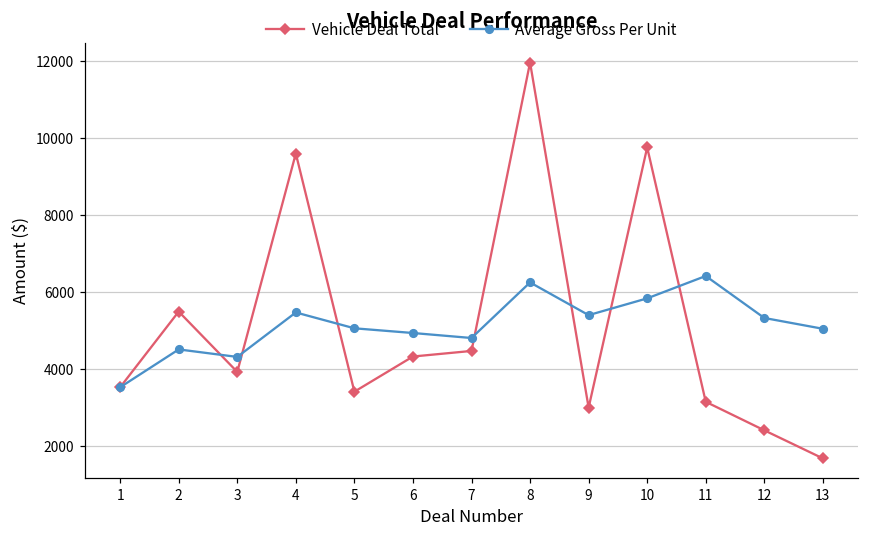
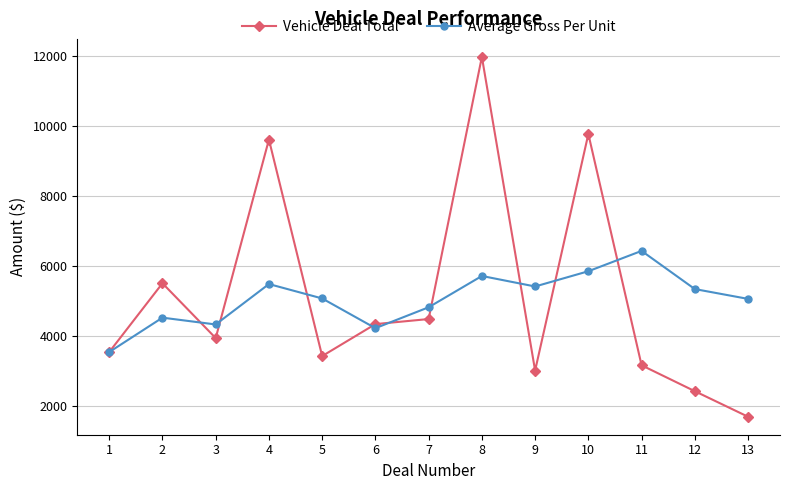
Average Gross Per Unit, 6: 4900 -> 4200
Average Gross Per Unit, 8: 6300 -> 5700
